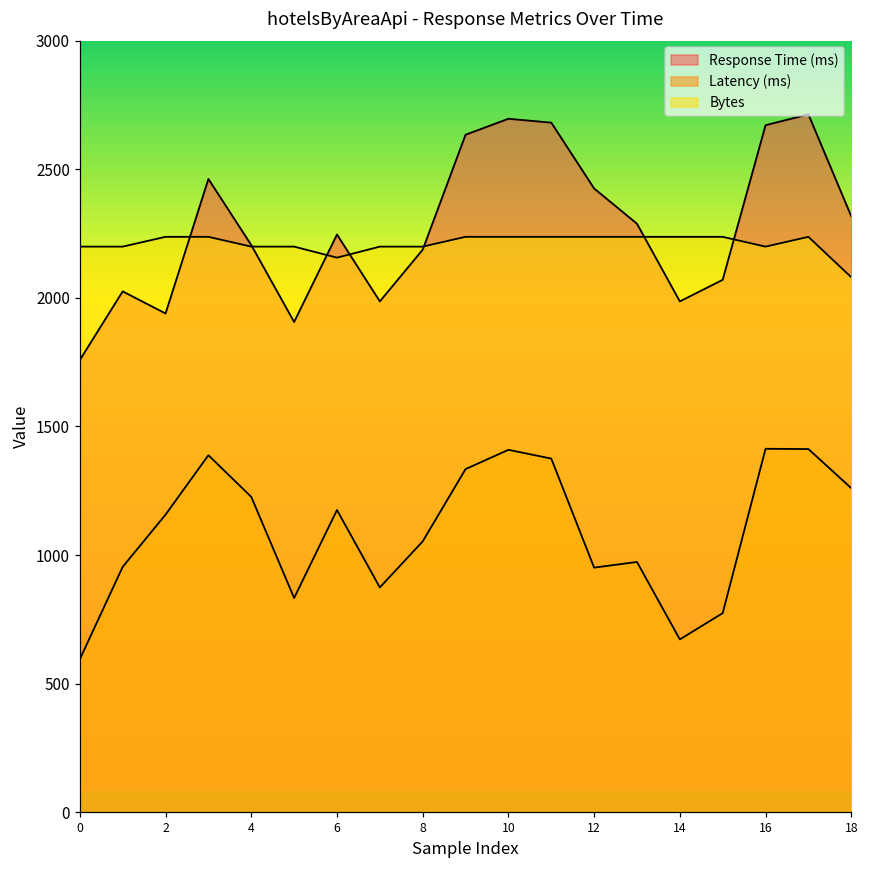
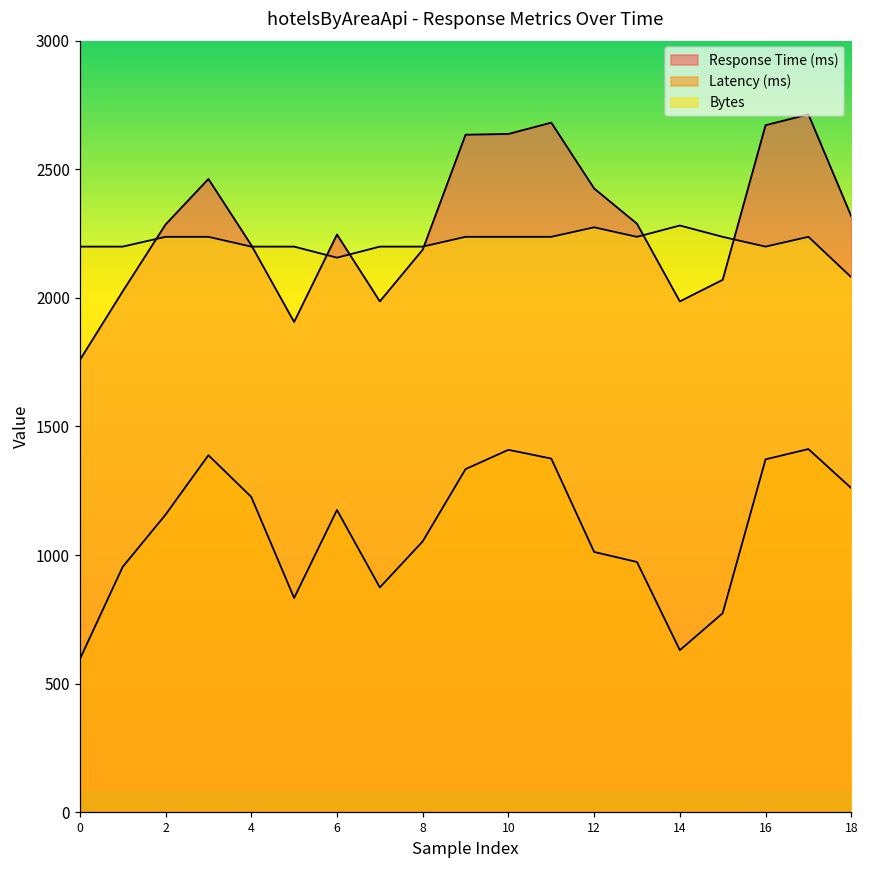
Response Time (ms), 2: 1940 -> 2290
Response Time (ms), 10: 2700 -> 2640
Latency (ms), 12: 950 -> 1010
Bytes, 12: 2240 -> 2270
Latency (ms), 14: 670 -> 630
Bytes, 14: 2240 -> 2280
Latency (ms), 16: 1410 -> 1370
